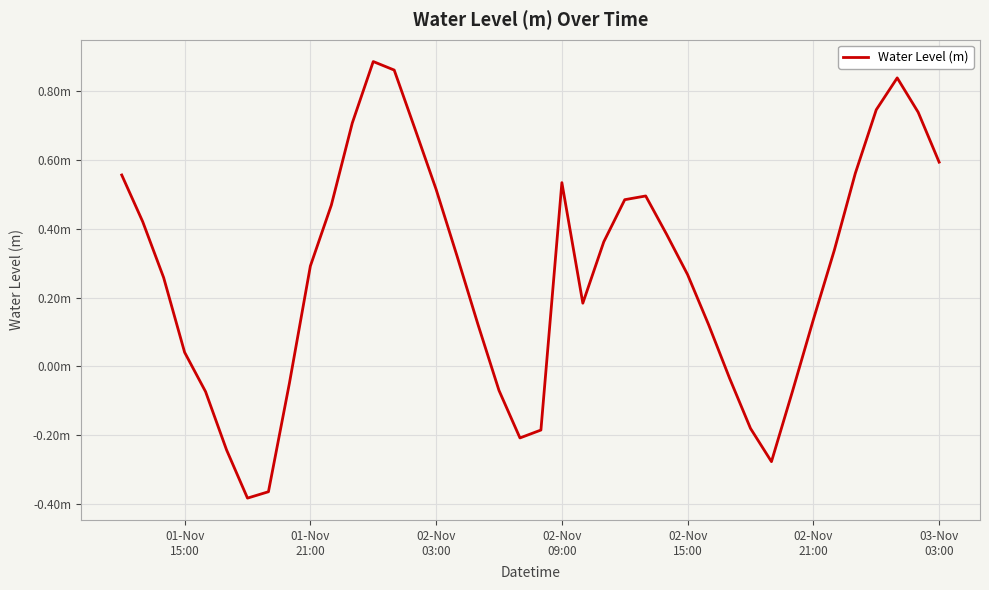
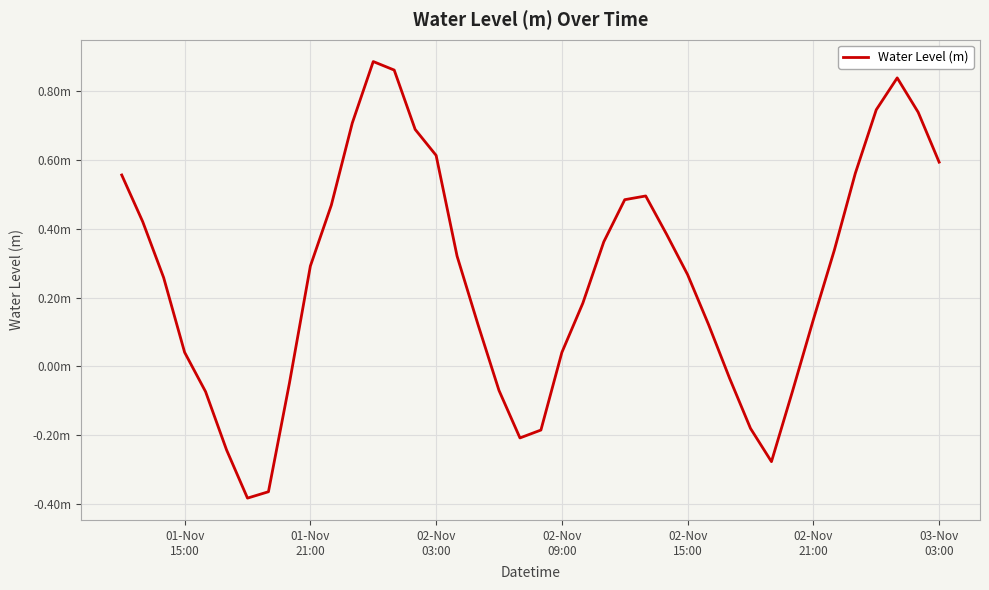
02-Nov 03:00: 0.51m -> 0.61m
02-Nov 09:00: 0.53m -> 0.04m
